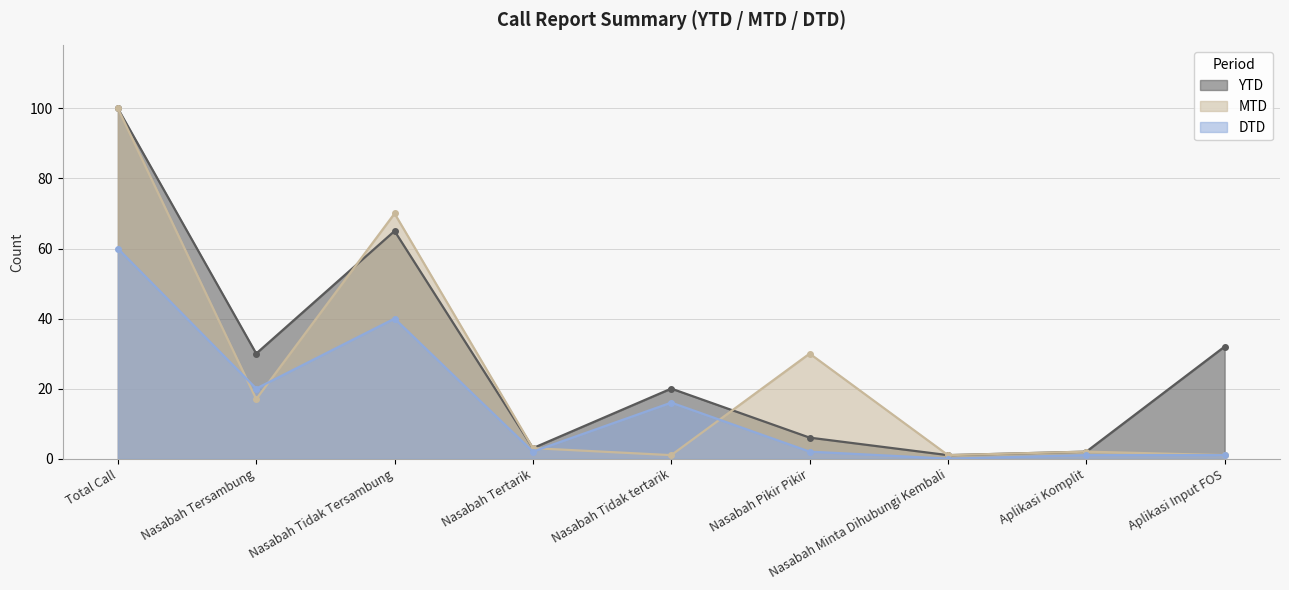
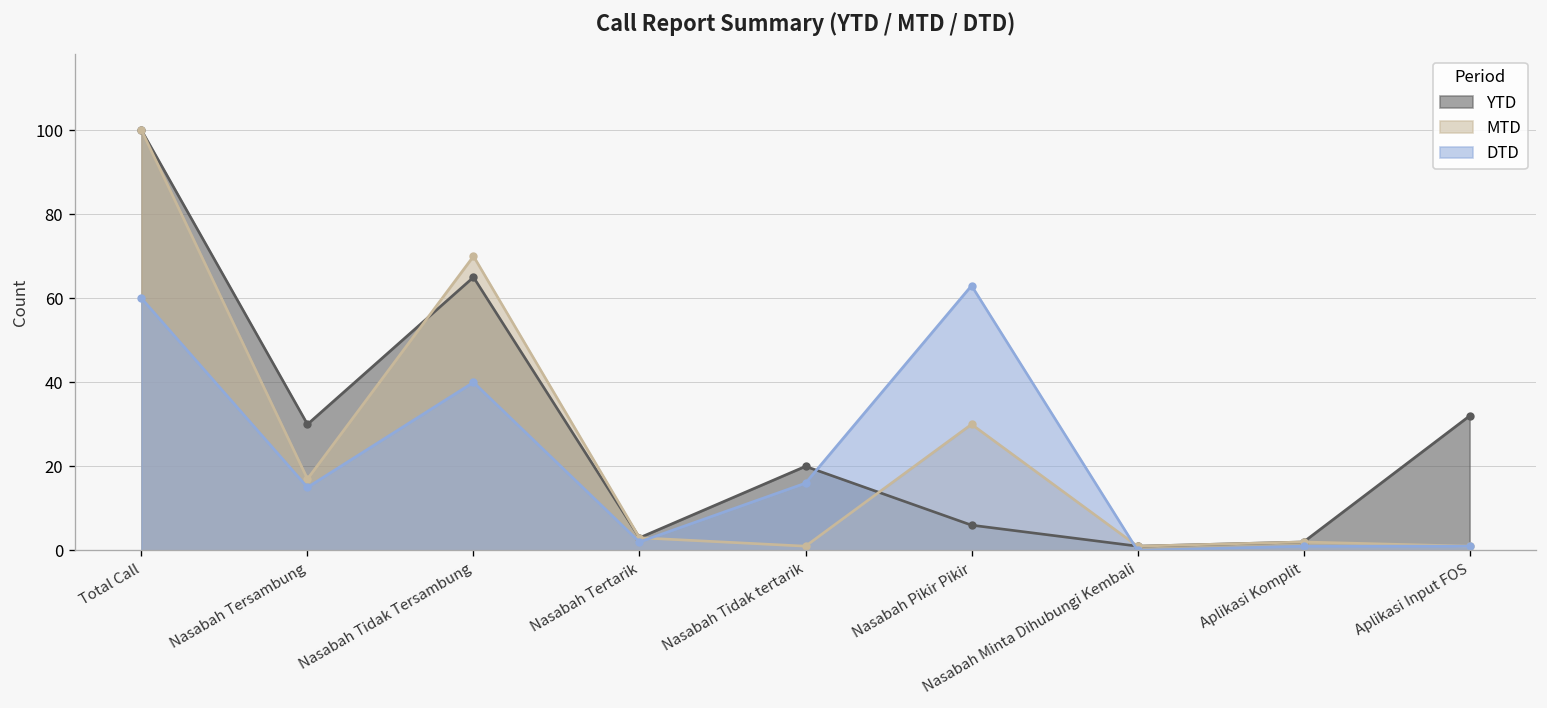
DTD, Nasabah Tersambung: 20 -> 15
DTD, Nasabah Pikir Pikir: 2 -> 63
